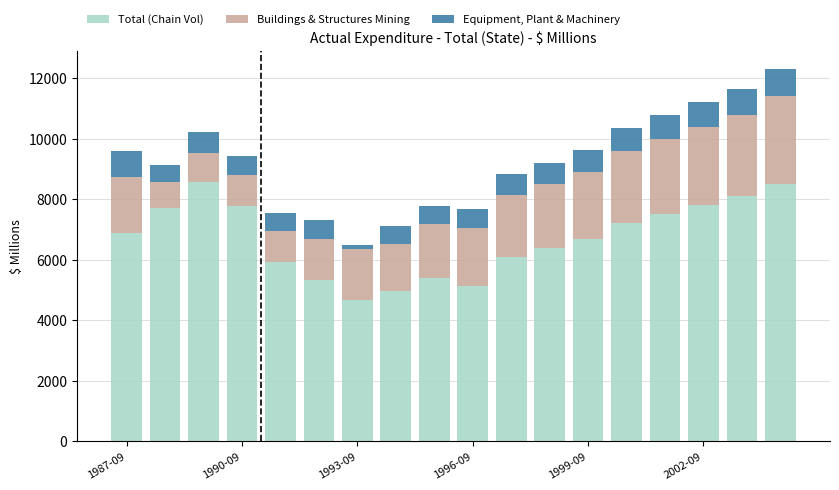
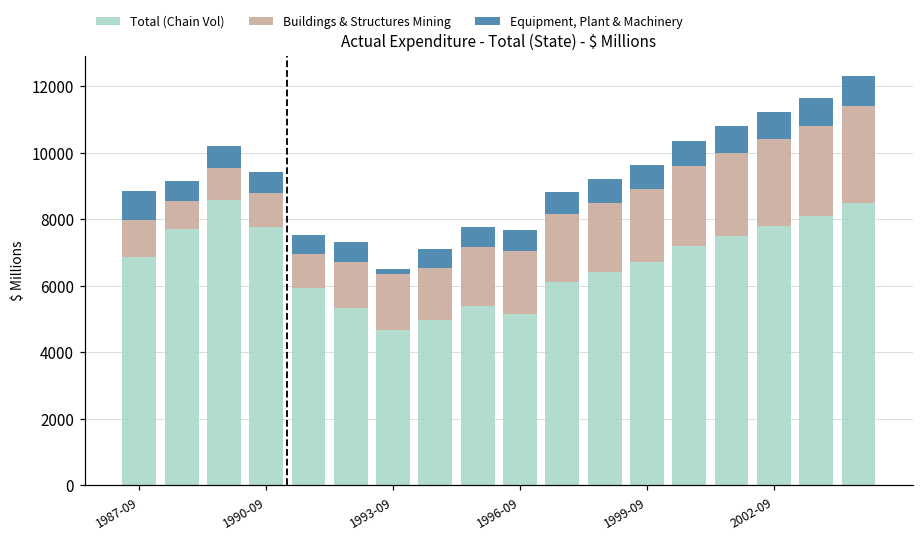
Buildings & Structures Mining, 1987-09: 1900 -> 1100
